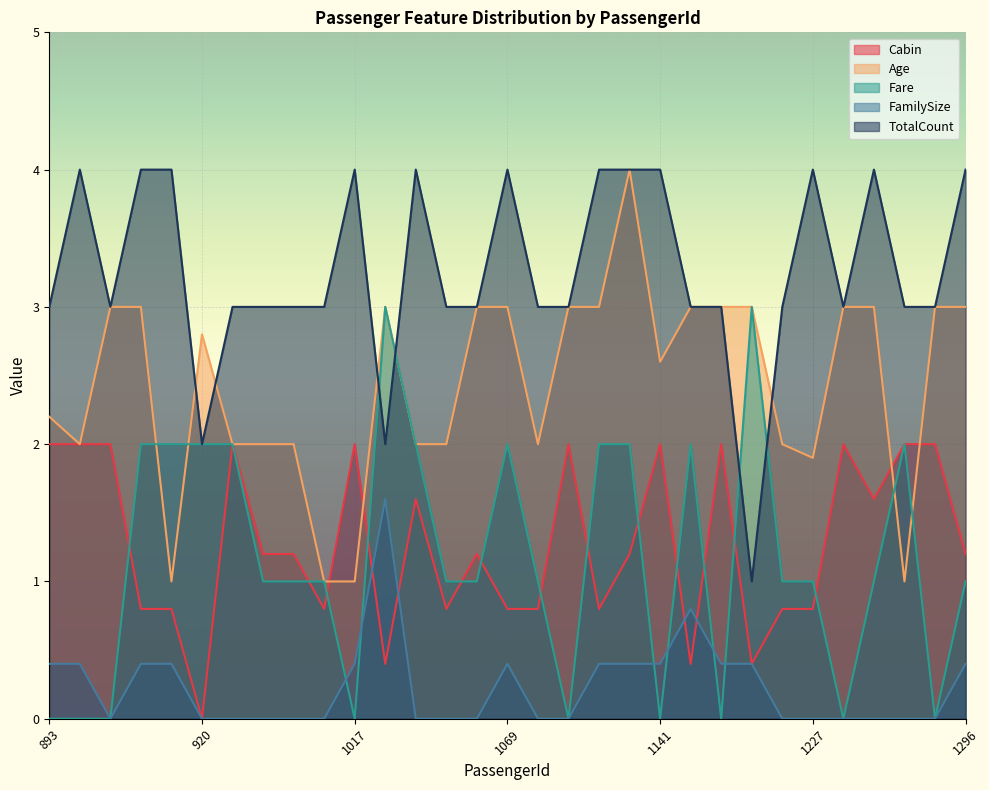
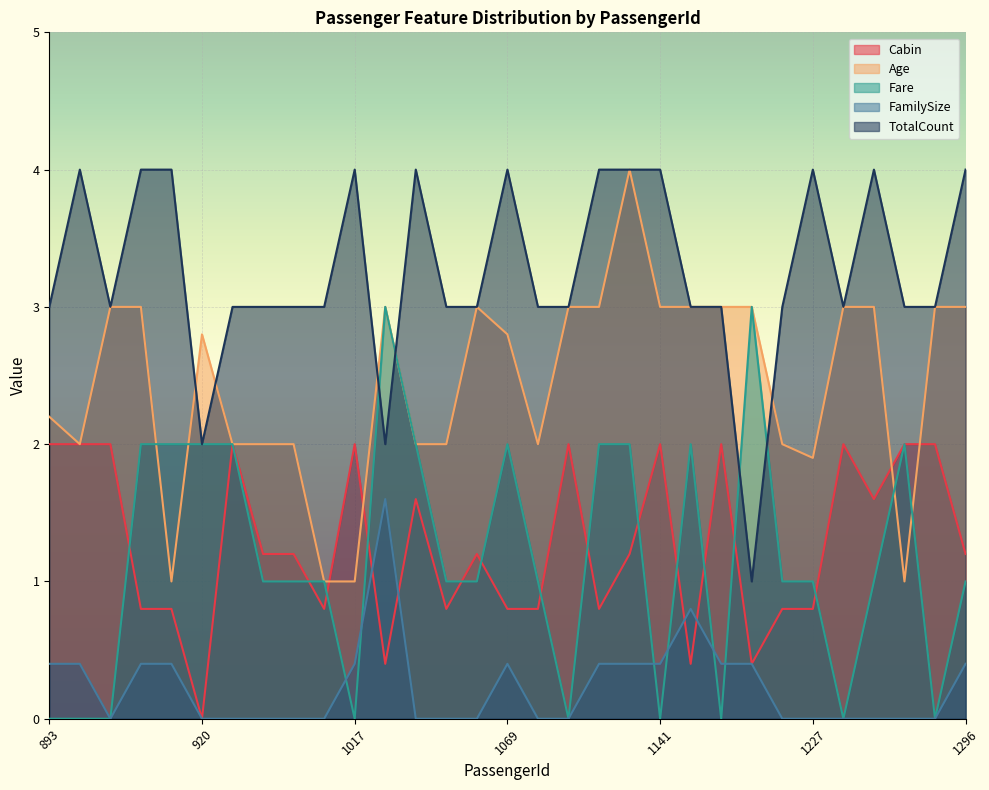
Age, 1069: 3.0 -> 2.8
Age, 1141: 2.6 -> 3.0
